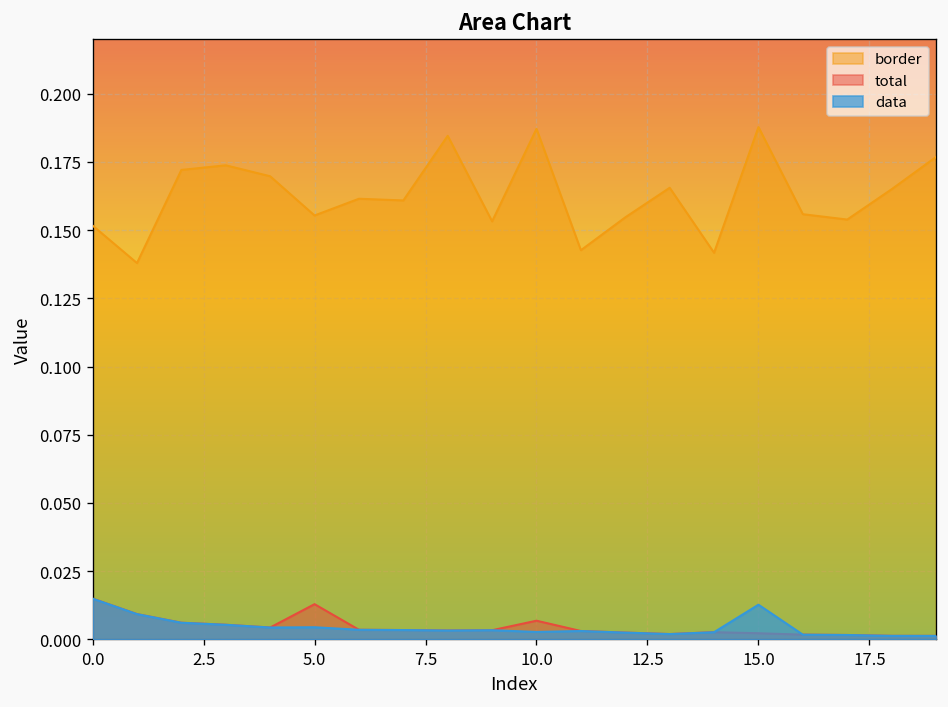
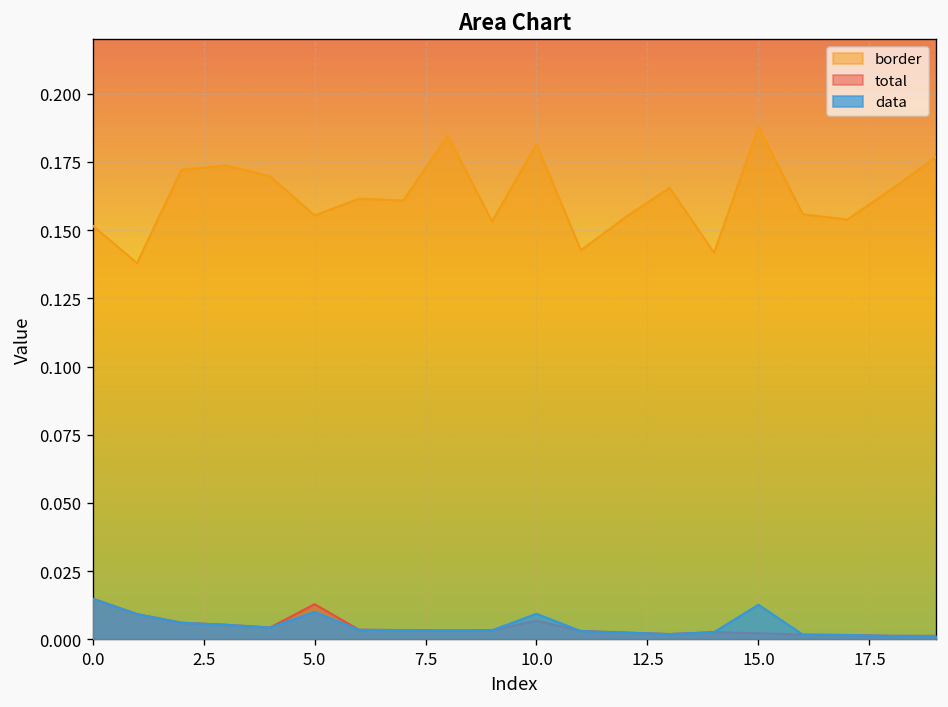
data, 5.0: 0.004 -> 0.010
border, 10.0: 0.187 -> 0.181
data, 10.0: 0.003 -> 0.009
